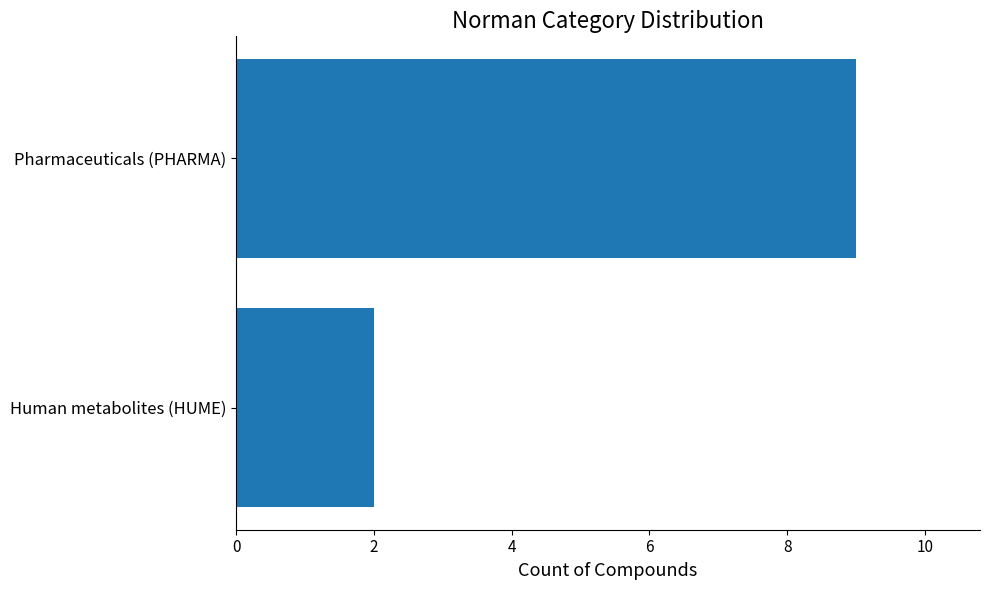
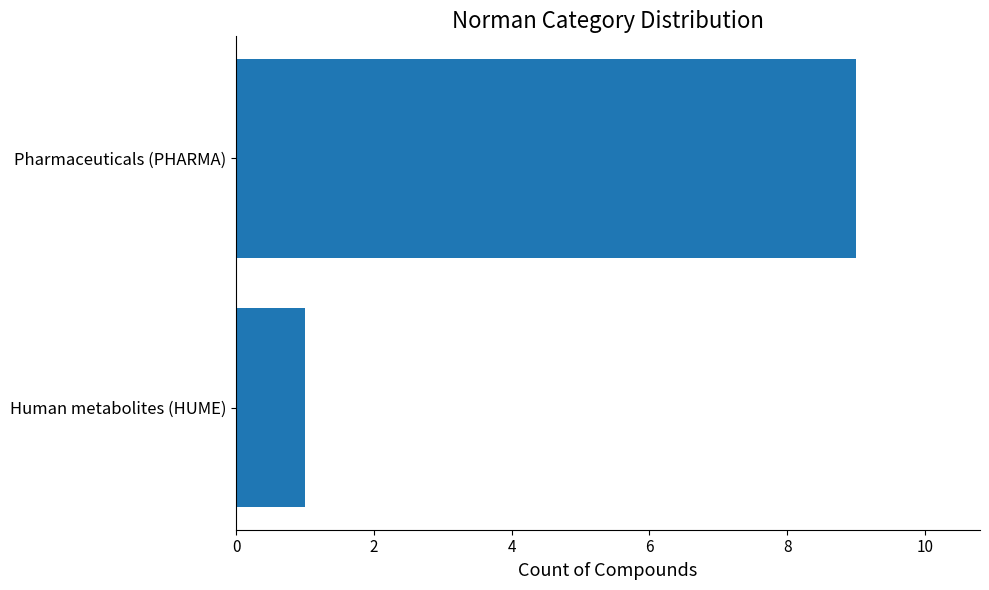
Human metabolites (HUME): 2 -> 1
